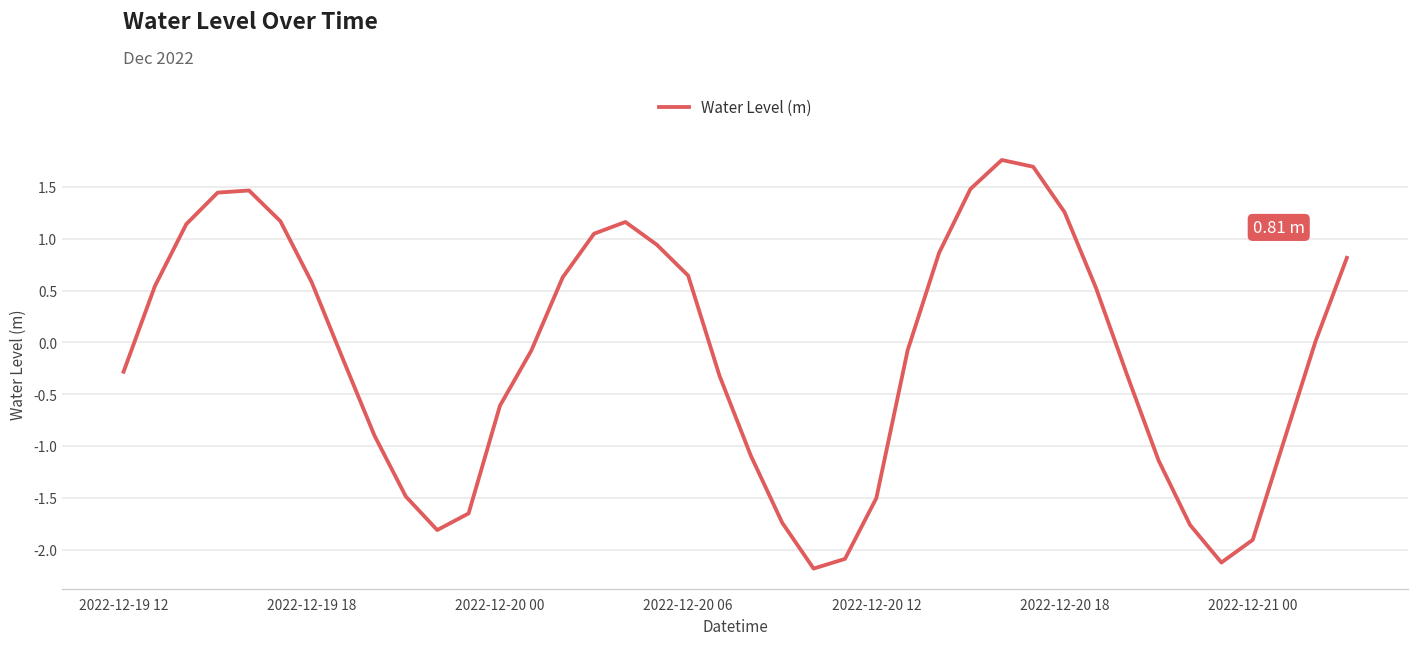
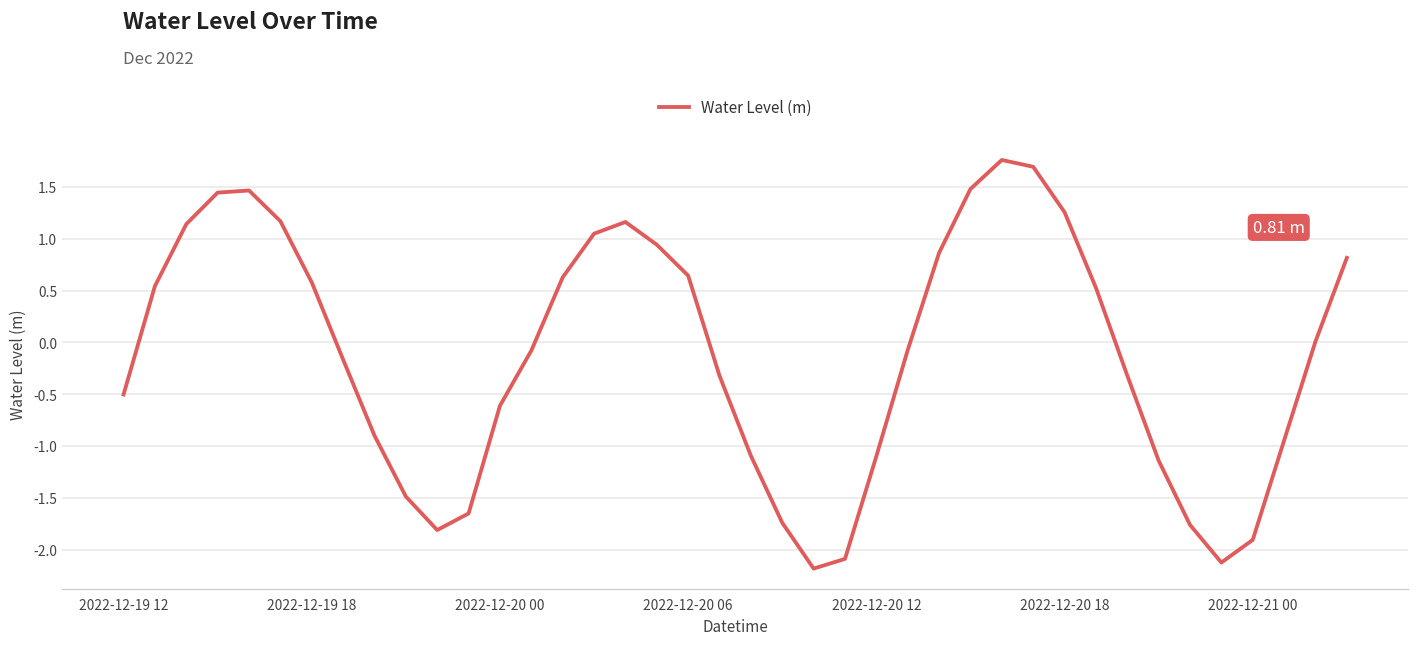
2022-12-19 12: -0.3 -> -0.5
2022-12-20 12: -1.5 -> -1.1
